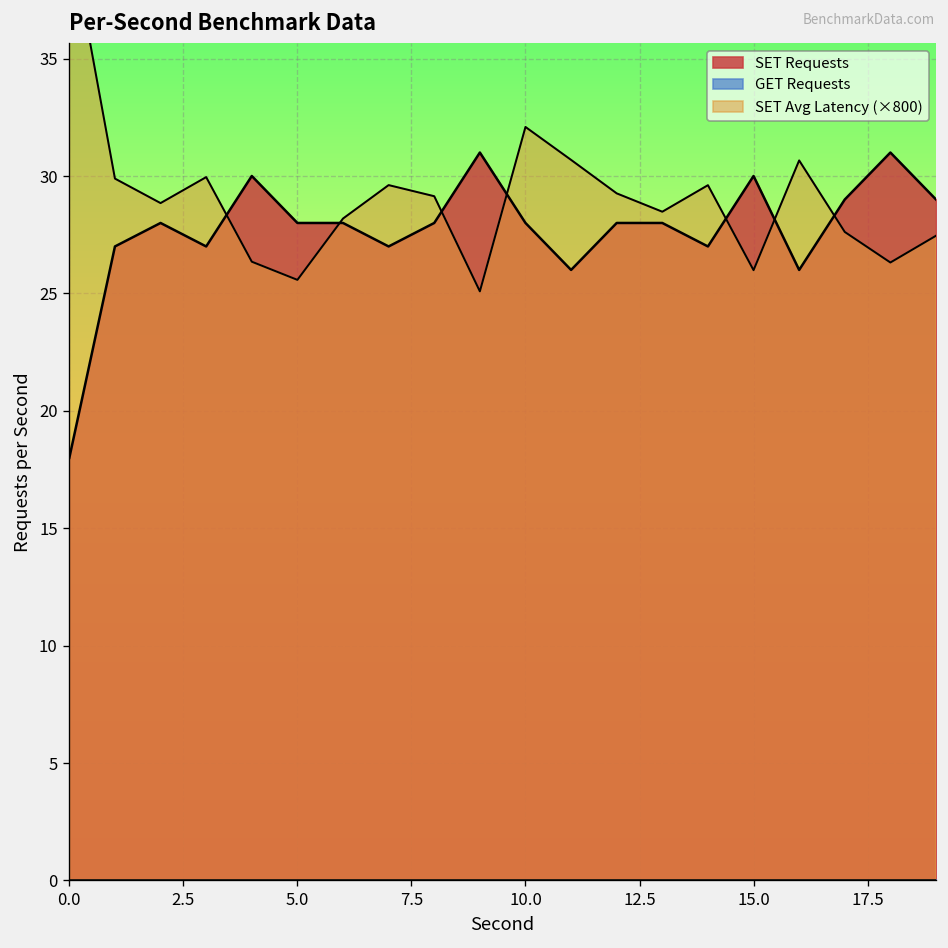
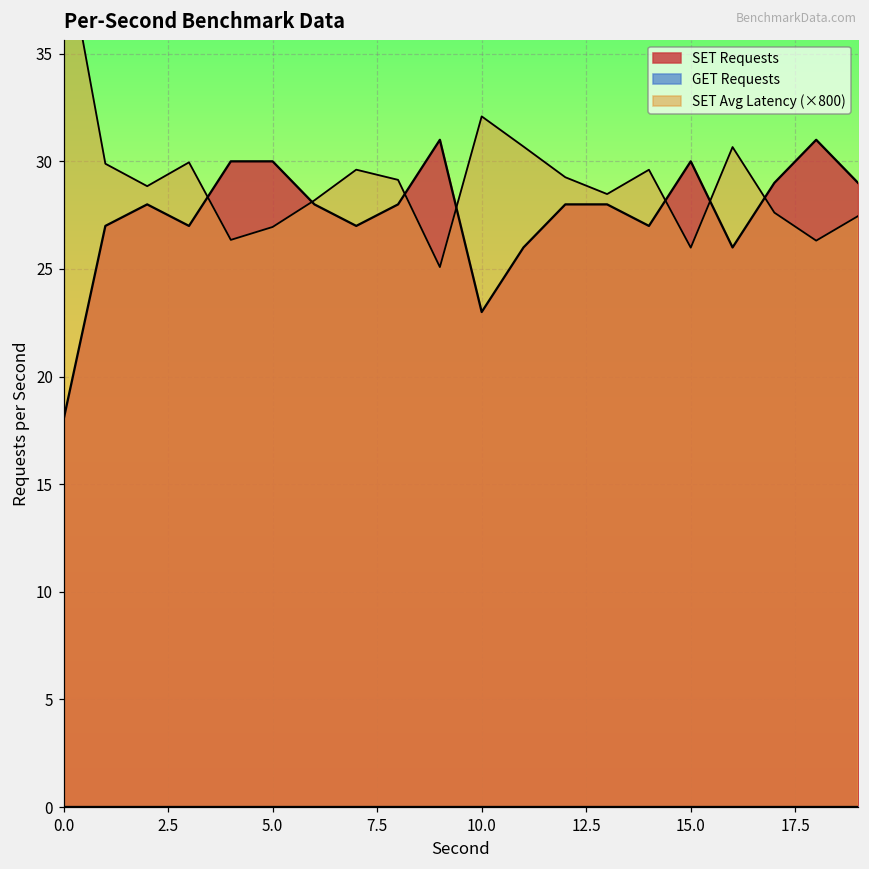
SET Requests, 5.0: 28 -> 30
SET Avg Latency (×800), 5.0: 25.6 -> 27.0
SET Requests, 10.0: 28 -> 23
